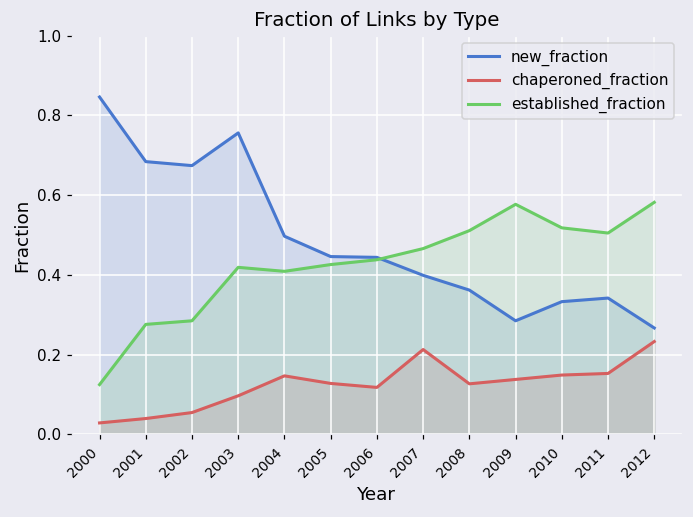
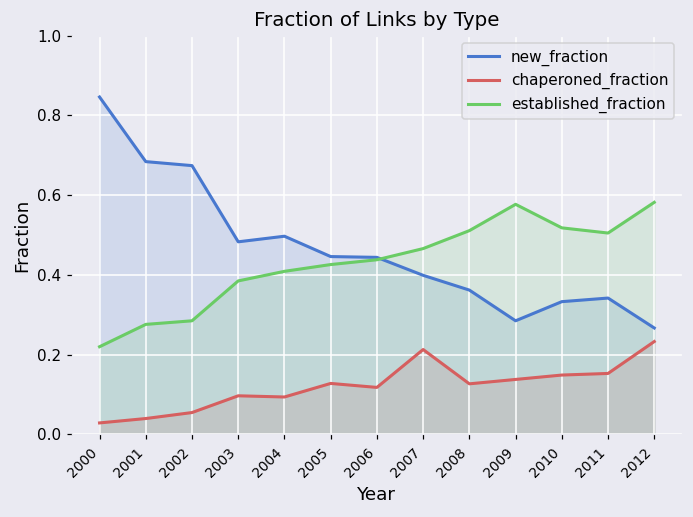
established_fraction, 2000: 0.13 -> 0.22
new_fraction, 2003: 0.76 -> 0.48
established_fraction, 2003: 0.42 -> 0.39
chaperoned_fraction, 2004: 0.15 -> 0.09
